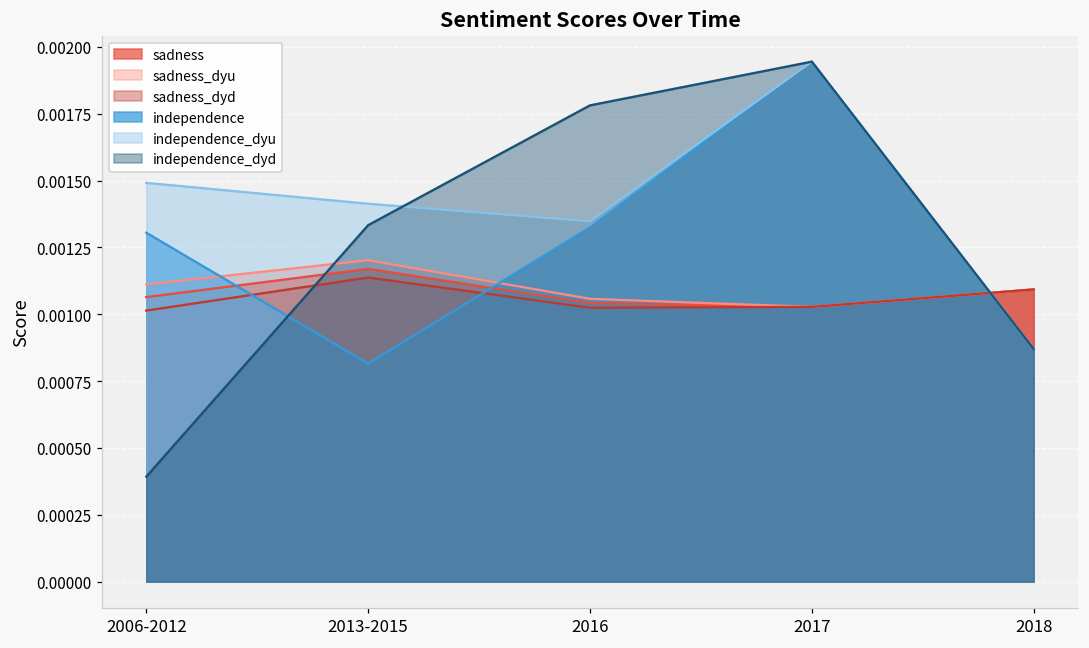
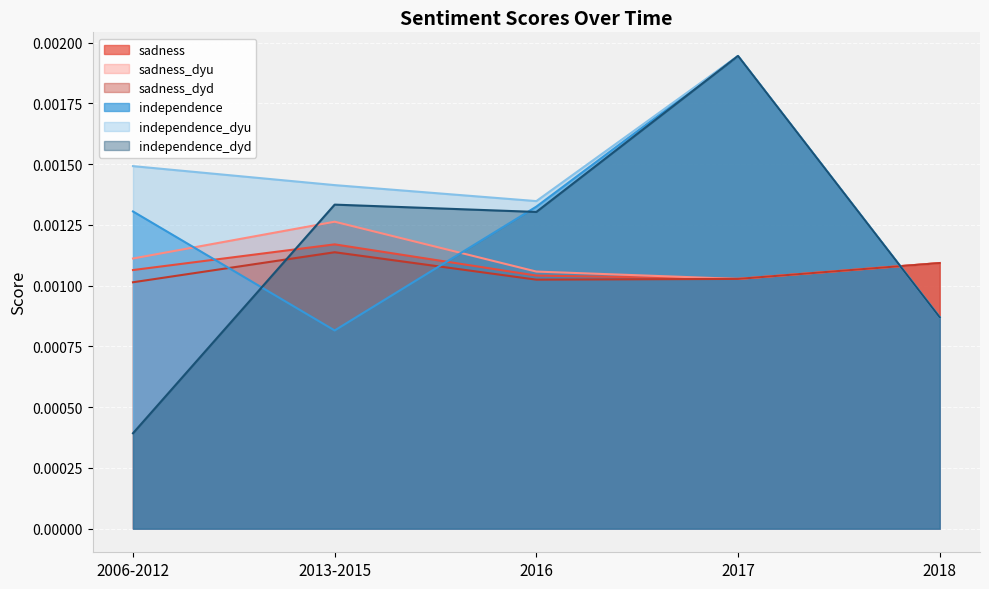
sadness_dyu, 2013-2015: 0.00120 -> 0.00126
independence_dyd, 2016: 0.00178 -> 0.00130
